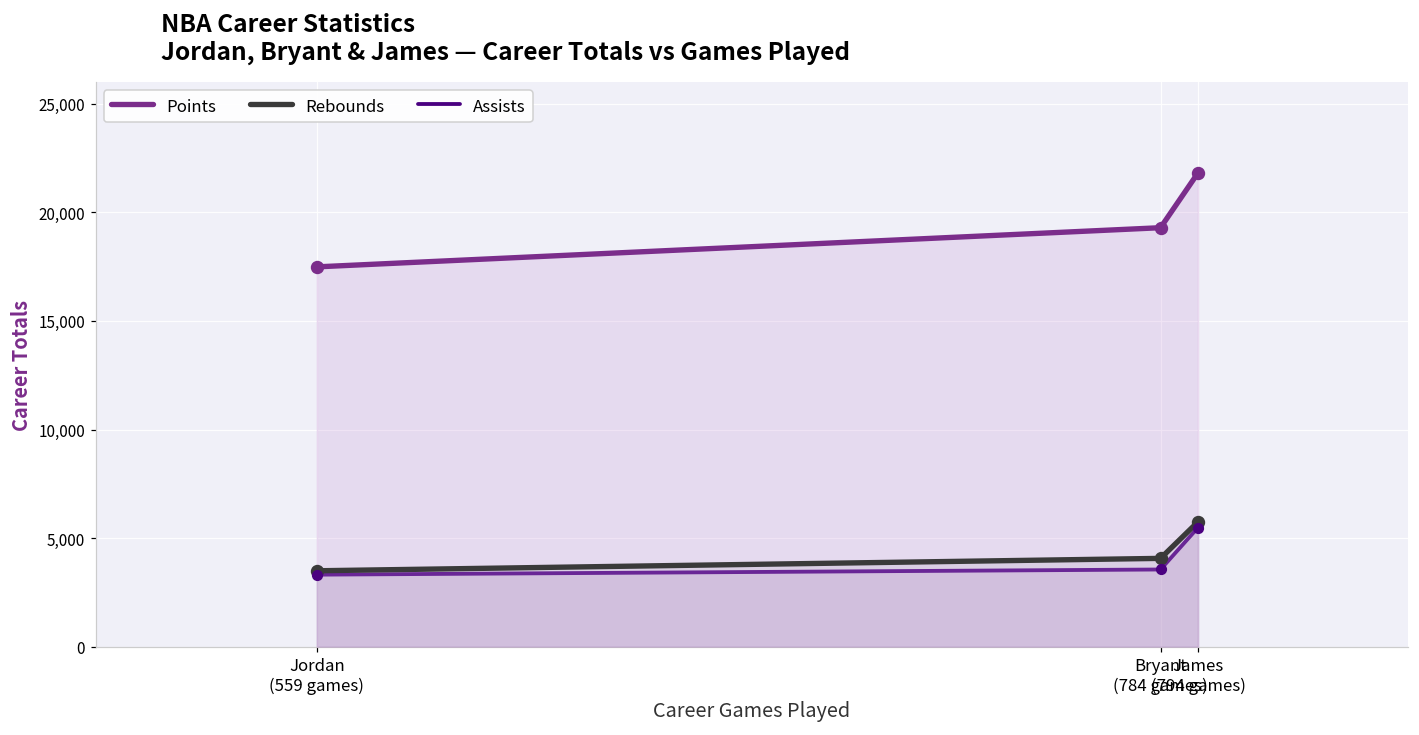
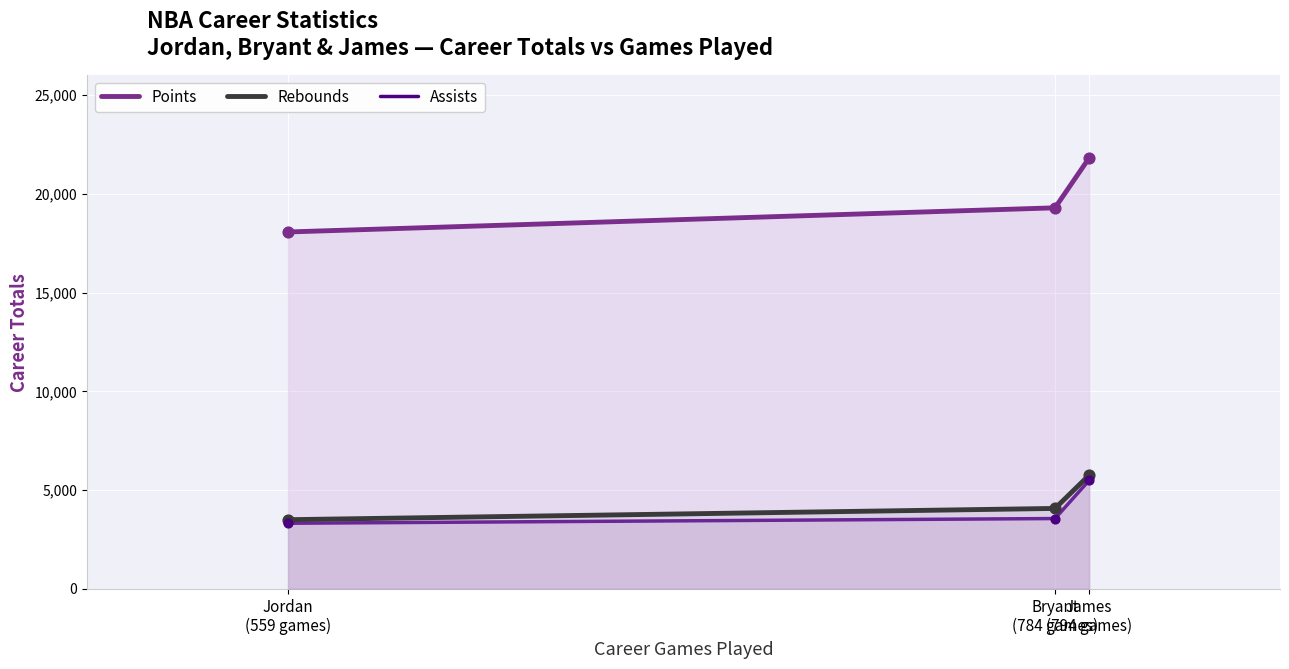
Points, Jordan (559 games): 17,500 -> 18,100
